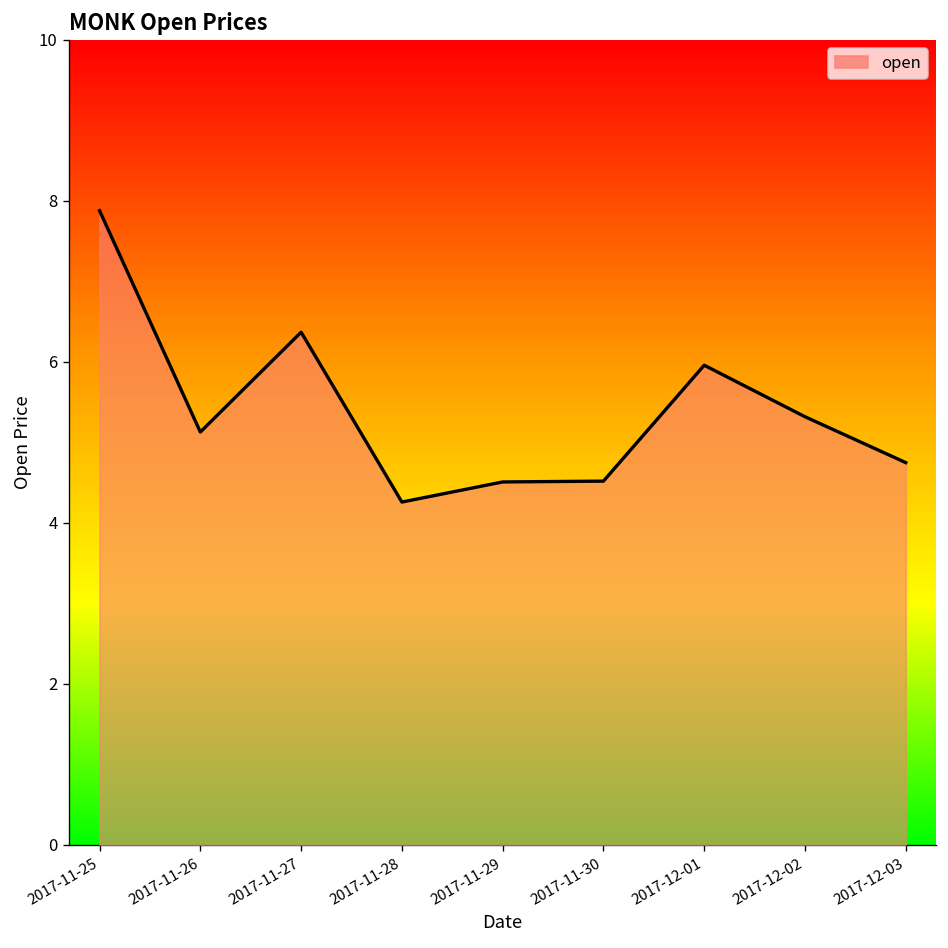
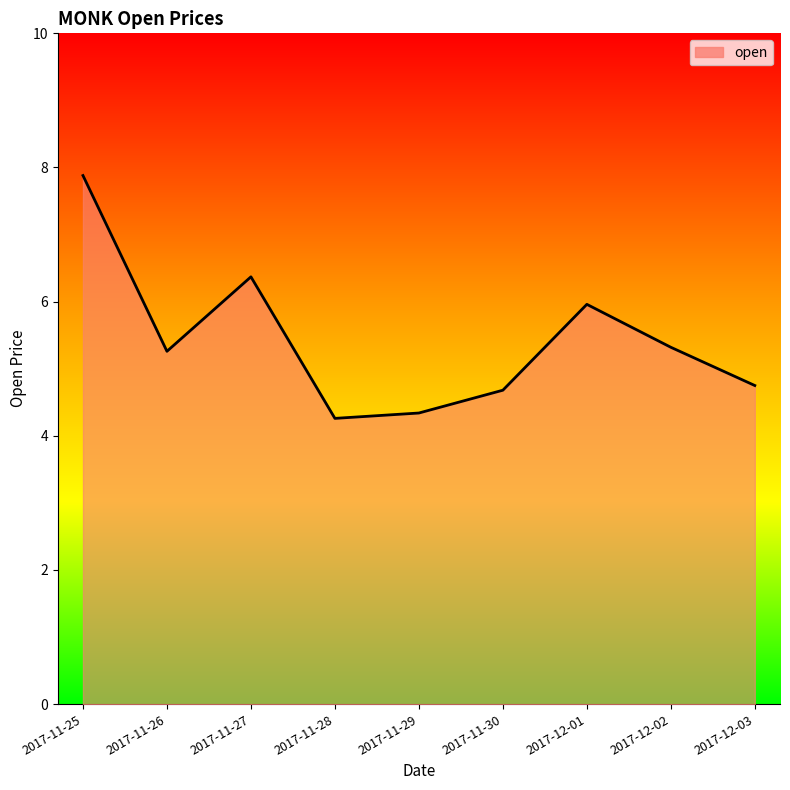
2017-11-26: 5.1 -> 5.3
2017-11-29: 4.5 -> 4.3
2017-11-30: 4.5 -> 4.7
